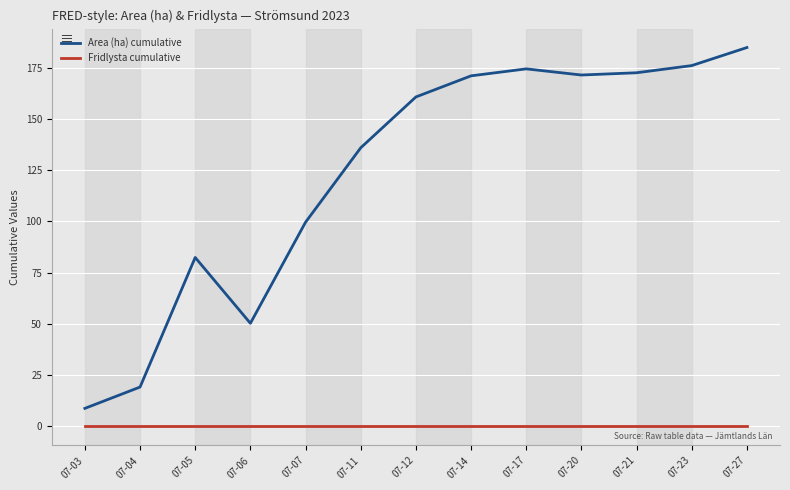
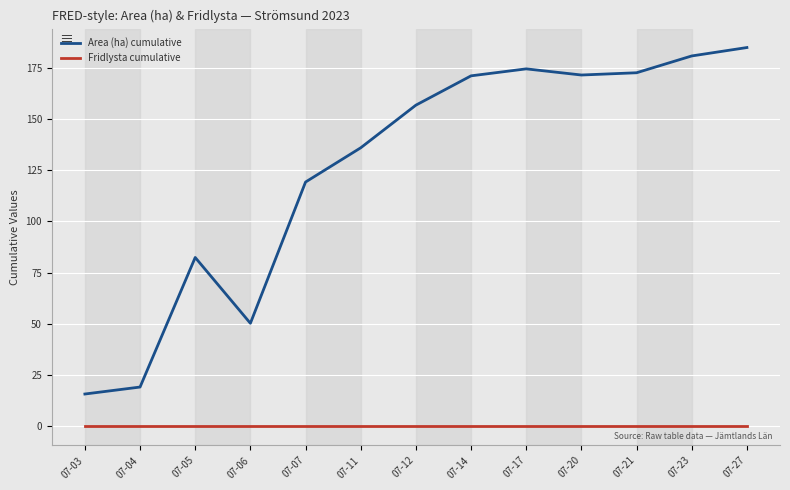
Area (ha) cumulative, 07-03: 9 -> 16
Area (ha) cumulative, 07-07: 100 -> 119
Area (ha) cumulative, 07-12: 161 -> 157
Area (ha) cumulative, 07-23: 176 -> 181
